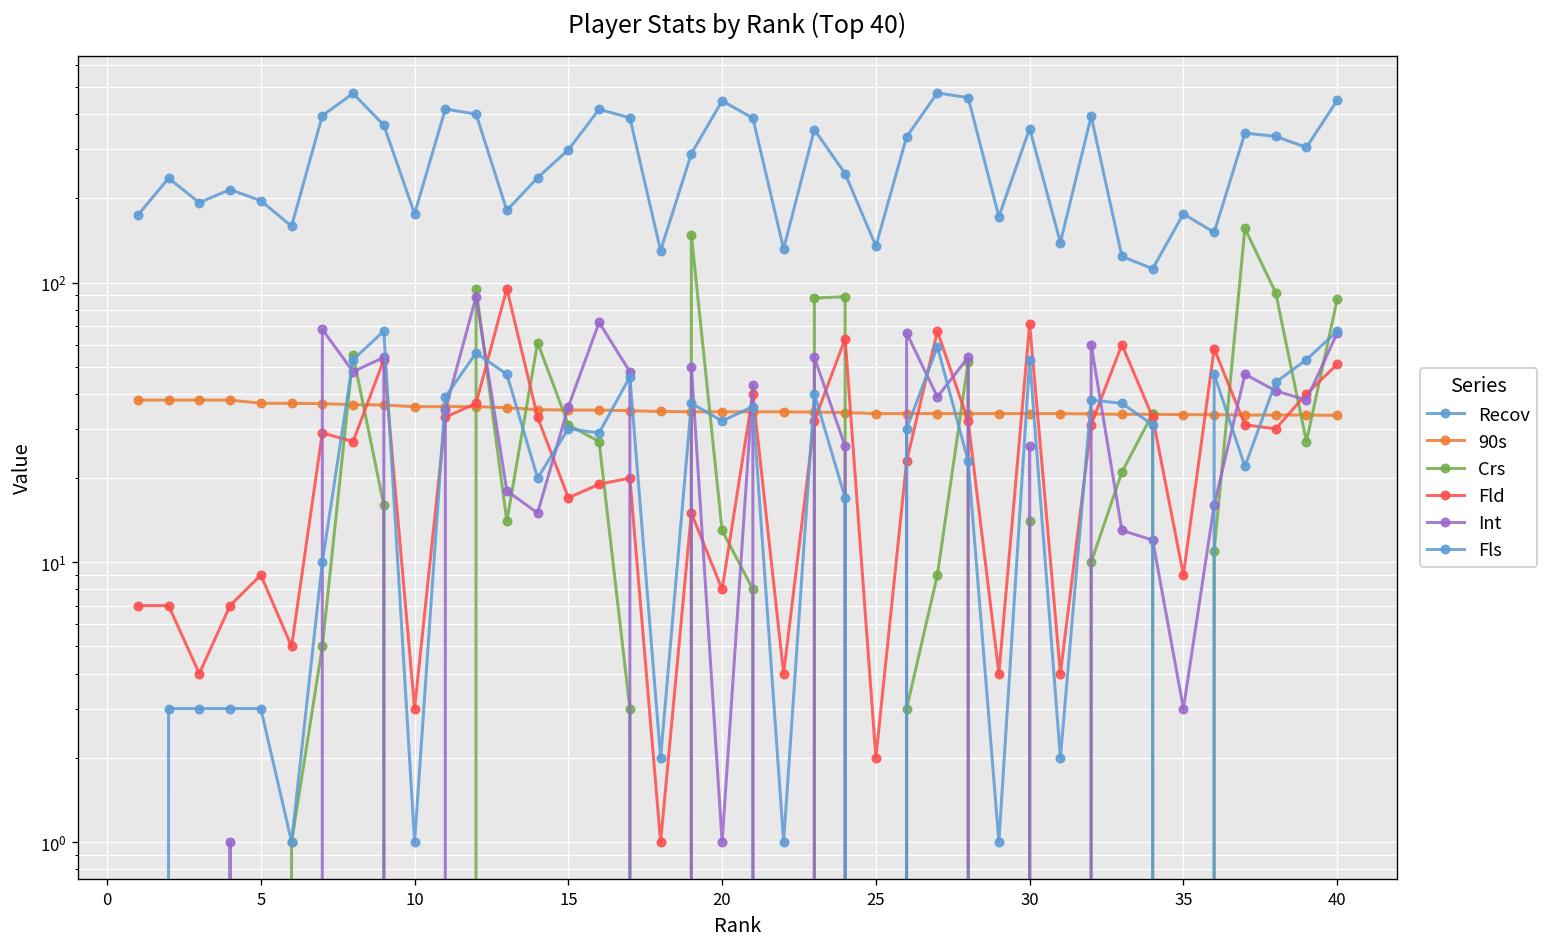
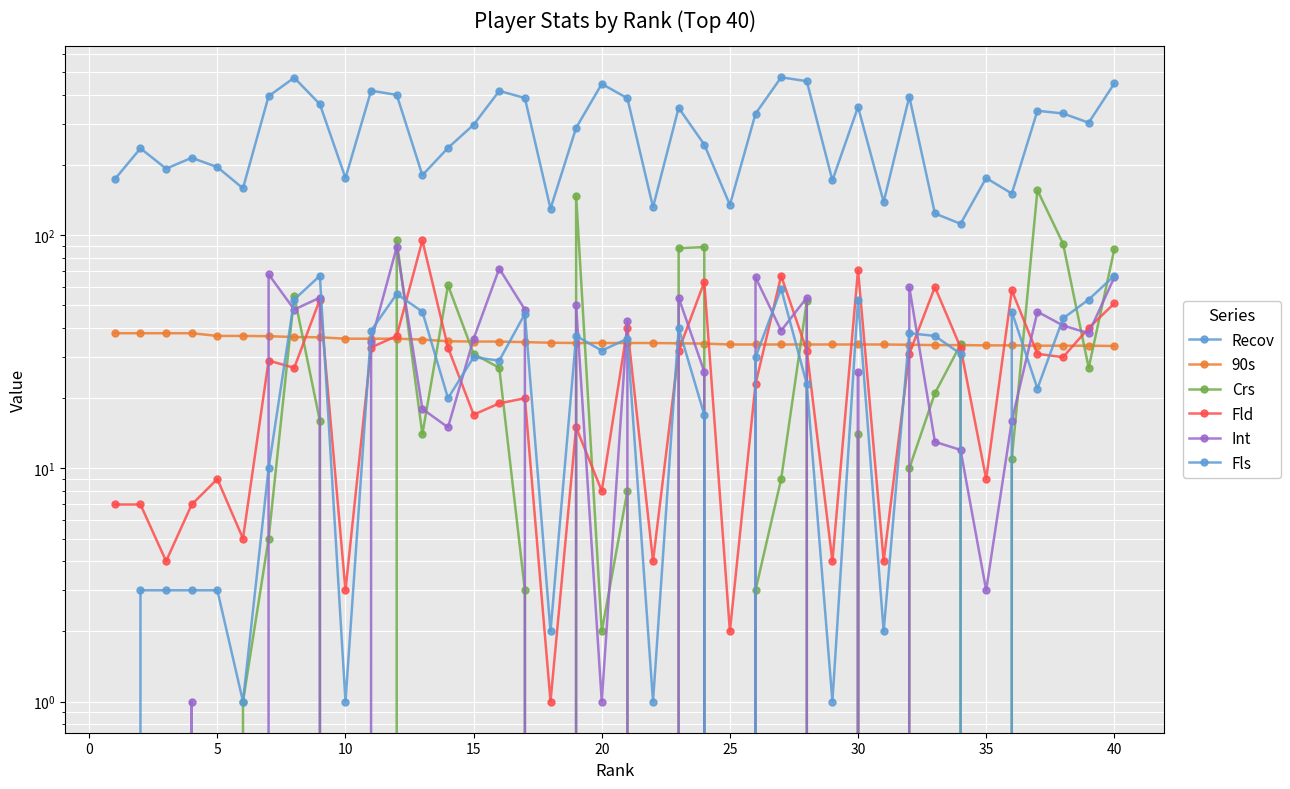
Crs, 20: 13 -> 2
